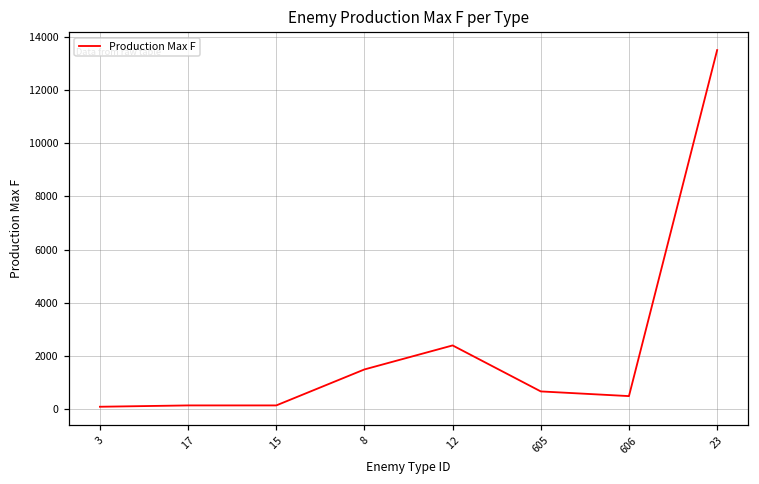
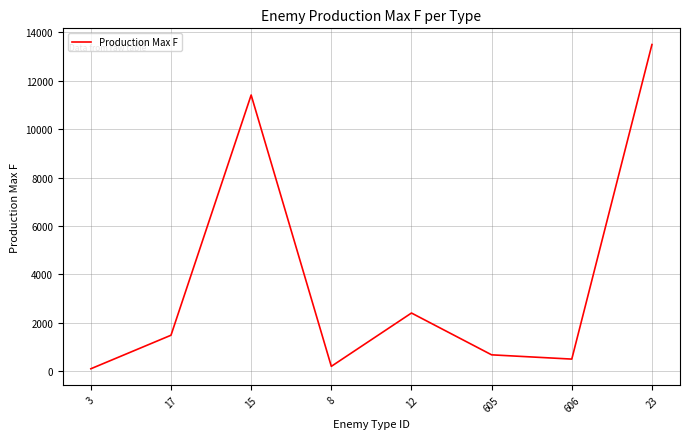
17: 200 -> 1500
15: 200 -> 11400
8: 1500 -> 200
